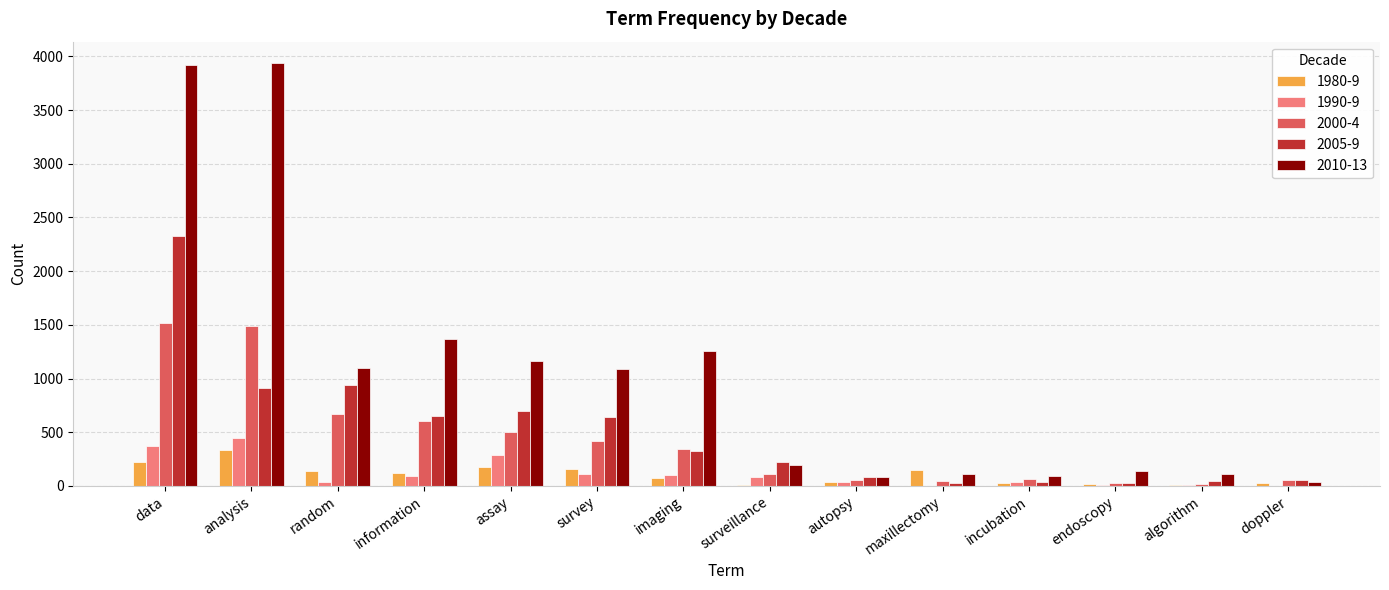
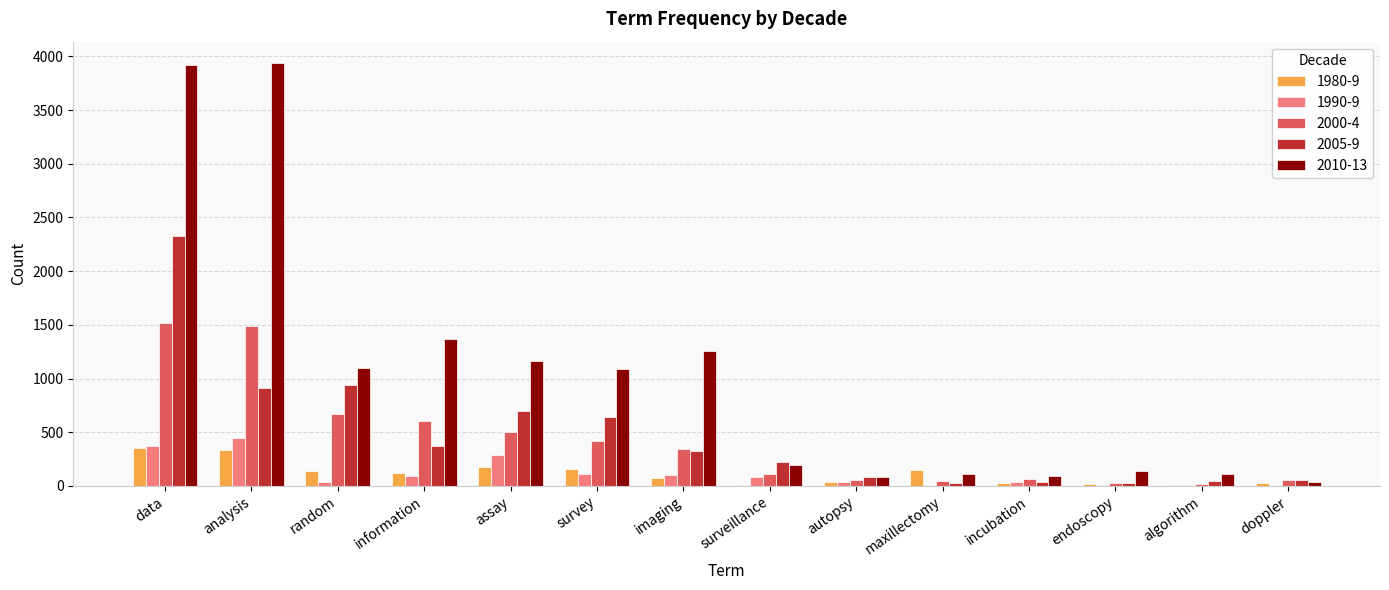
1980-9, data: 220 -> 350
2005-9, information: 650 -> 370
